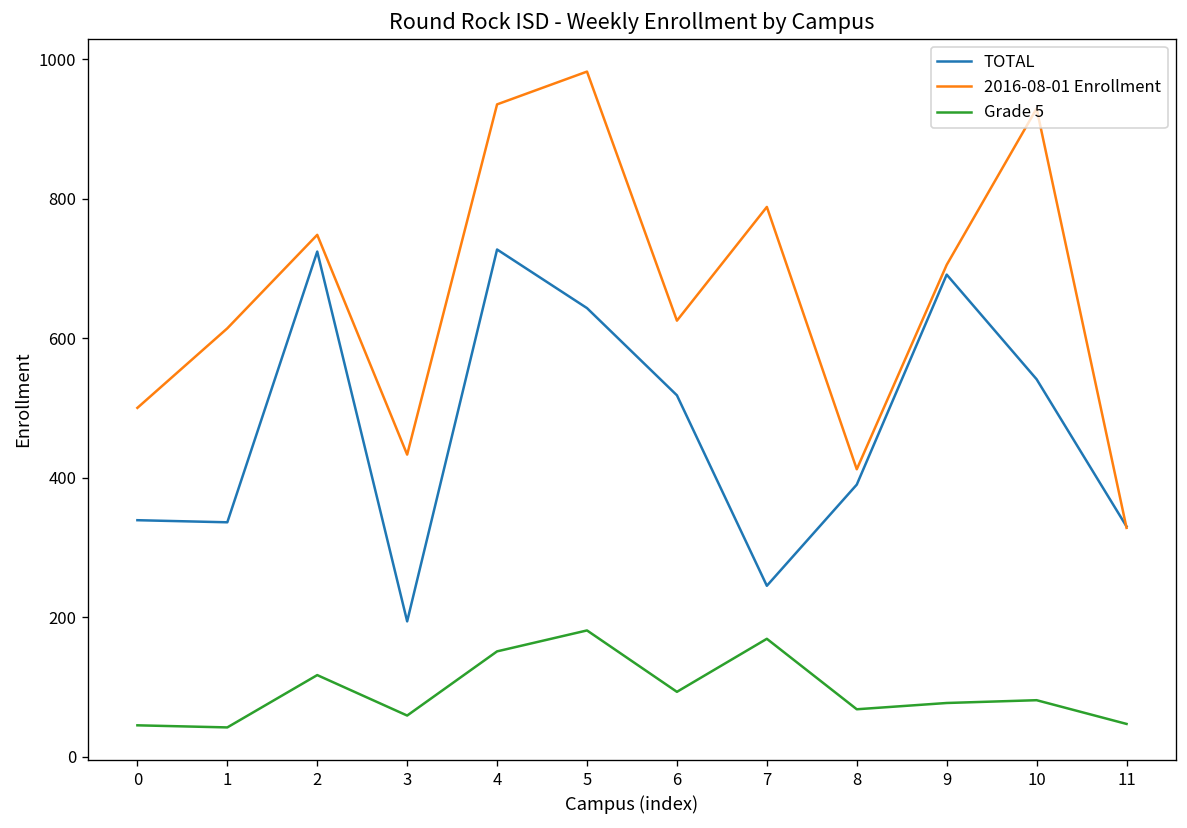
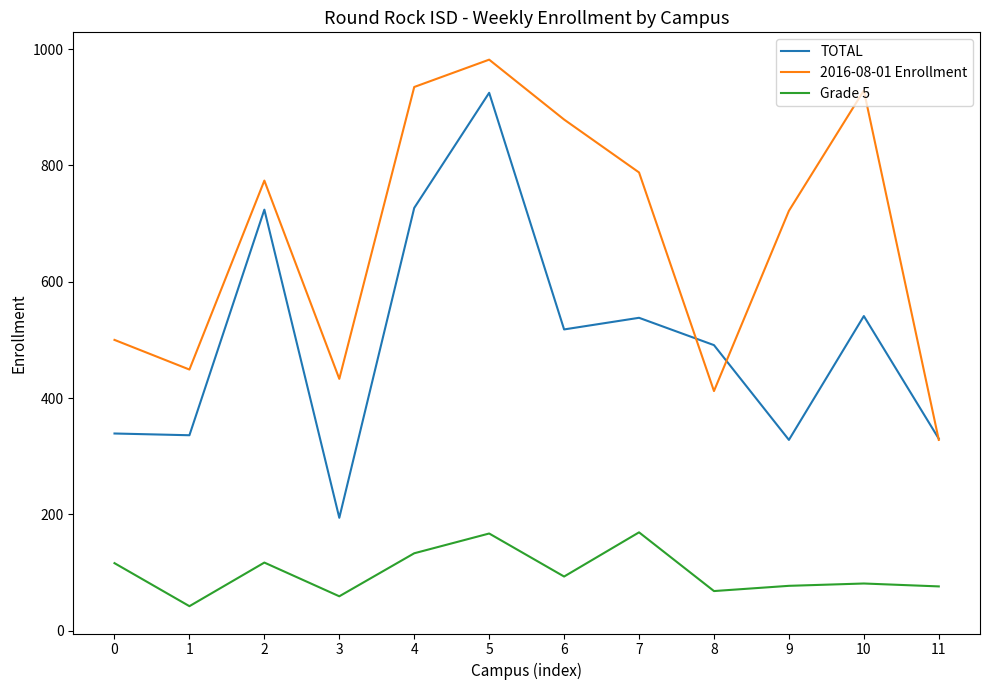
Grade 5, 0: 50 -> 120
2016-08-01 Enrollment, 1: 610 -> 450
2016-08-01 Enrollment, 2: 750 -> 770
Grade 5, 4: 150 -> 130
TOTAL, 5: 640 -> 930
Grade 5, 5: 180 -> 170
2016-08-01 Enrollment, 6: 630 -> 880
TOTAL, 7: 250 -> 540
TOTAL, 8: 390 -> 490
TOTAL, 9: 690 -> 330
2016-08-01 Enrollment, 9: 710 -> 720
Grade 5, 11: 50 -> 80
